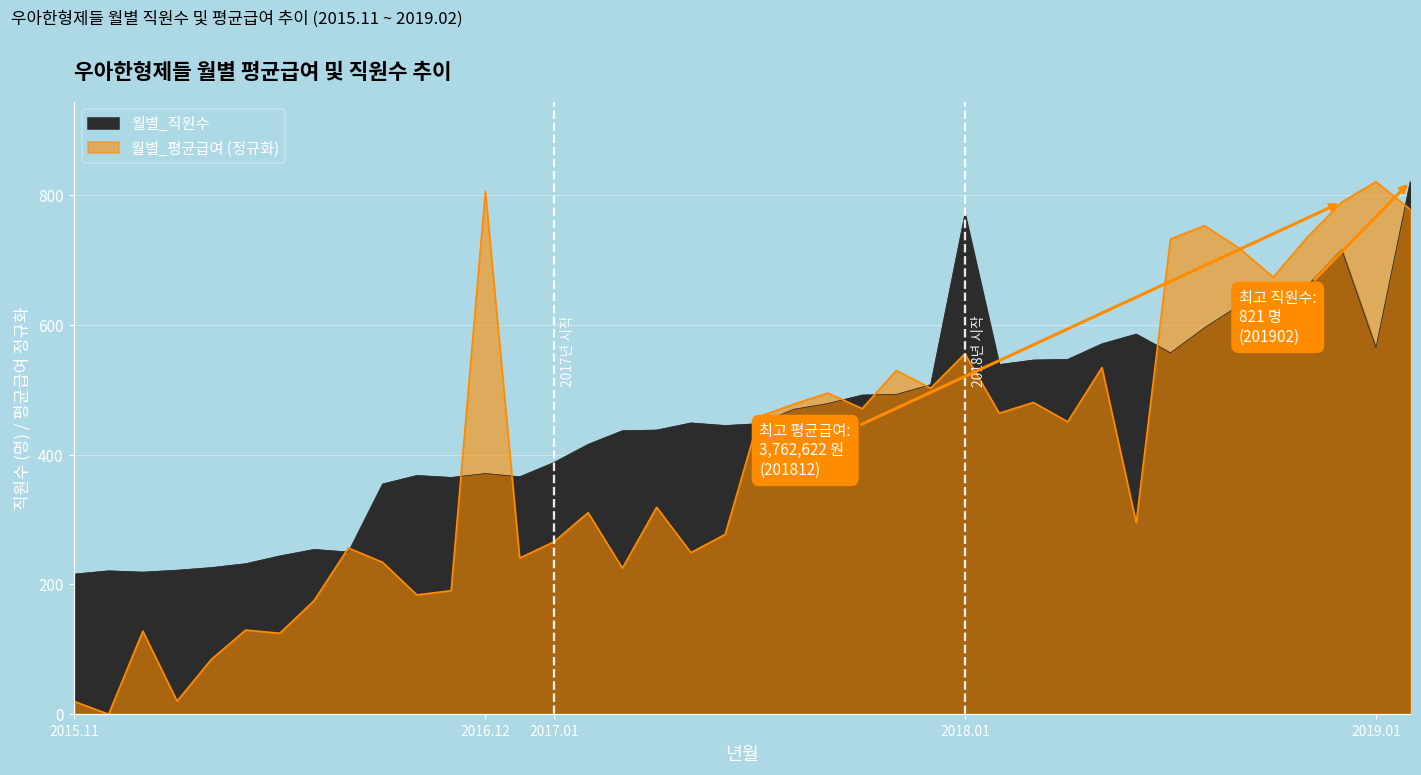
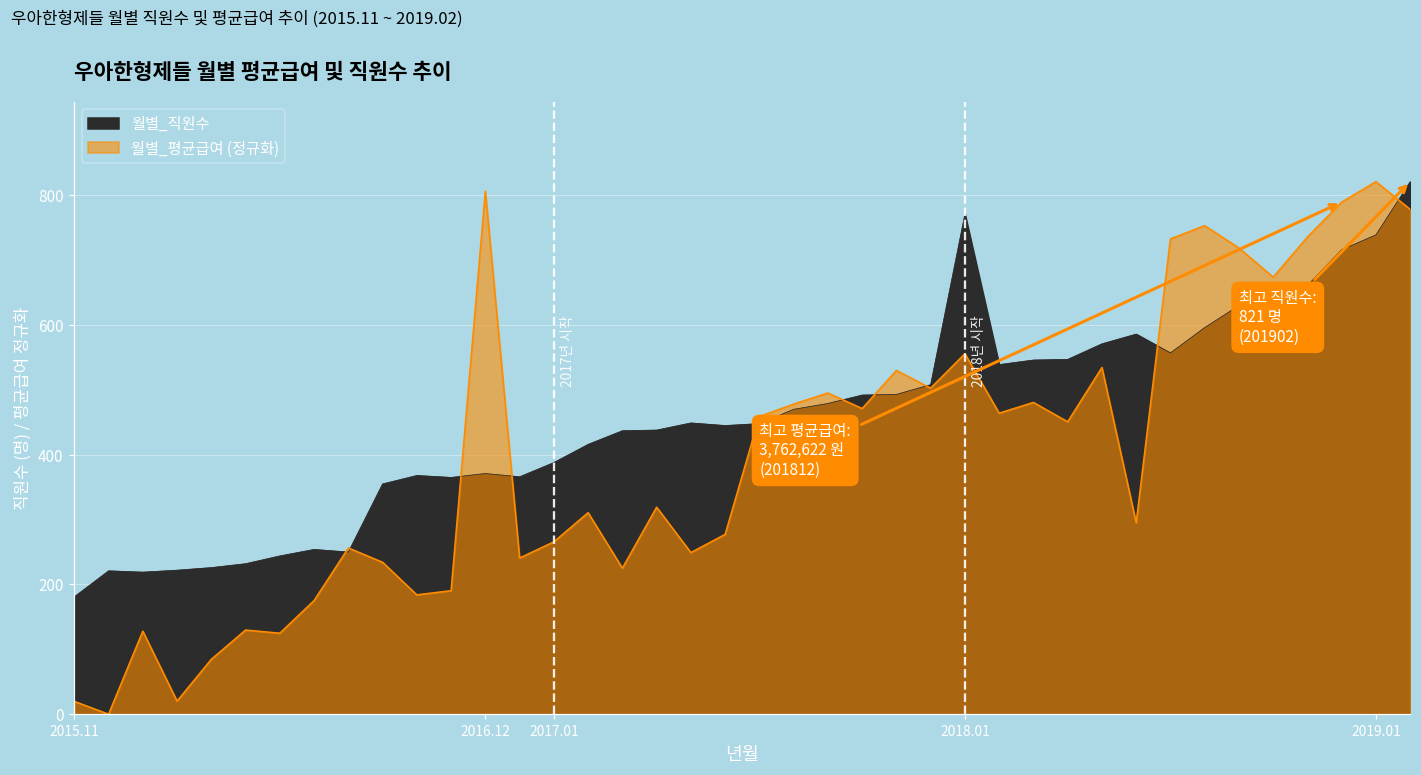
월별_직원수, 2015.11: 220 -> 180
월별_직원수, 2019.01: 570 -> 740
